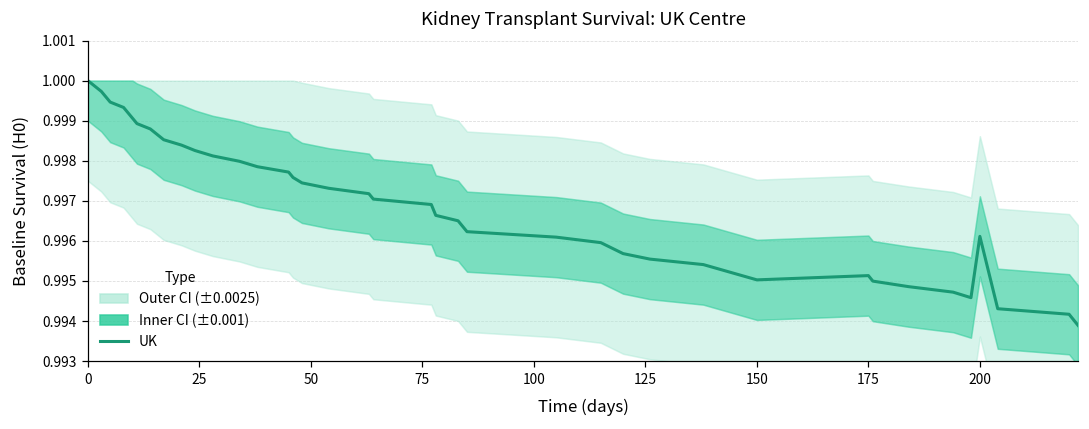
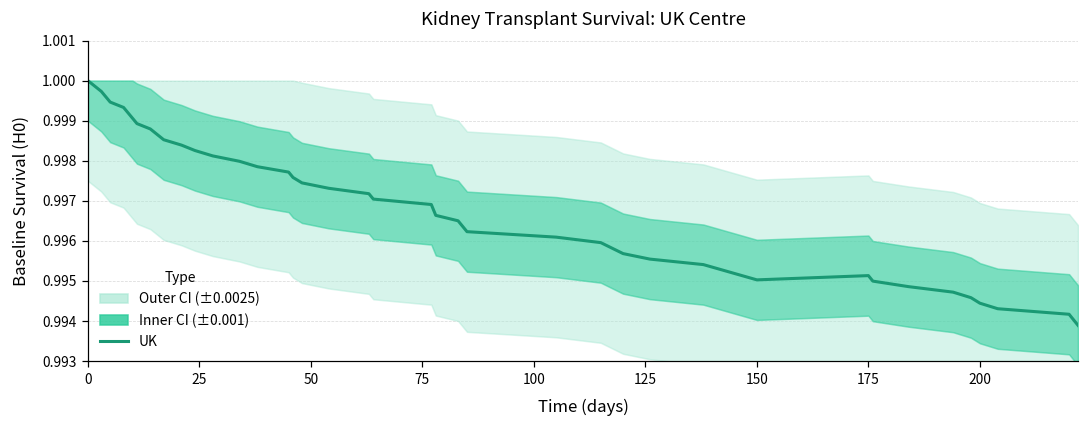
UK, 200: 0.9961 -> 0.9944
